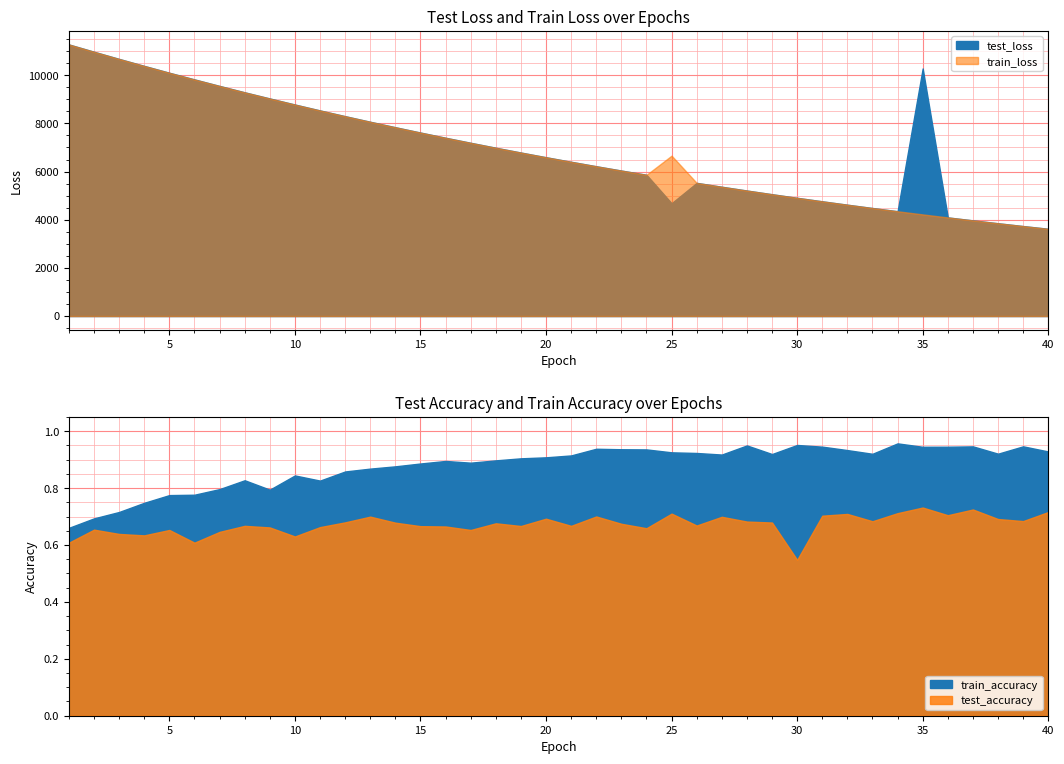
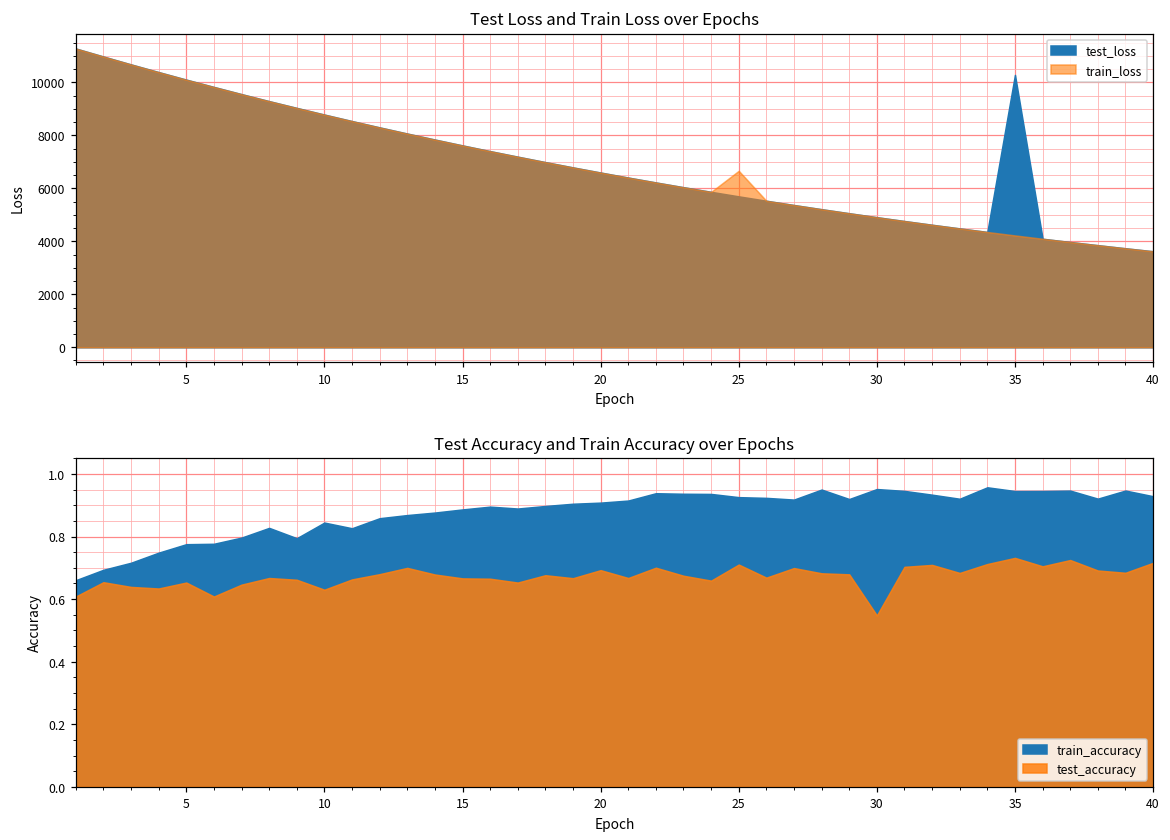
Test Loss and Train Loss over Epochs, test_loss, 25: 4700 -> 5700
